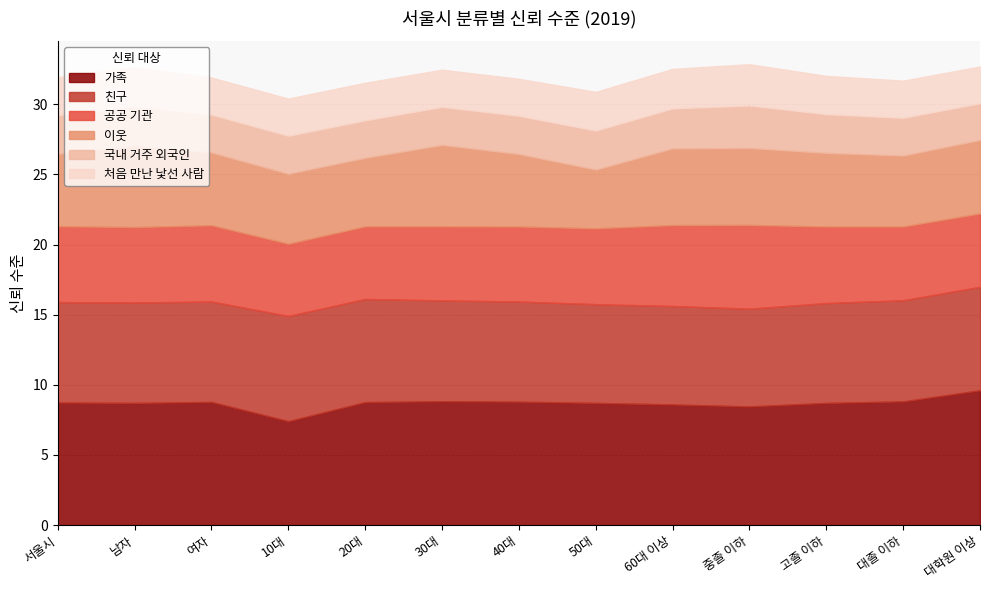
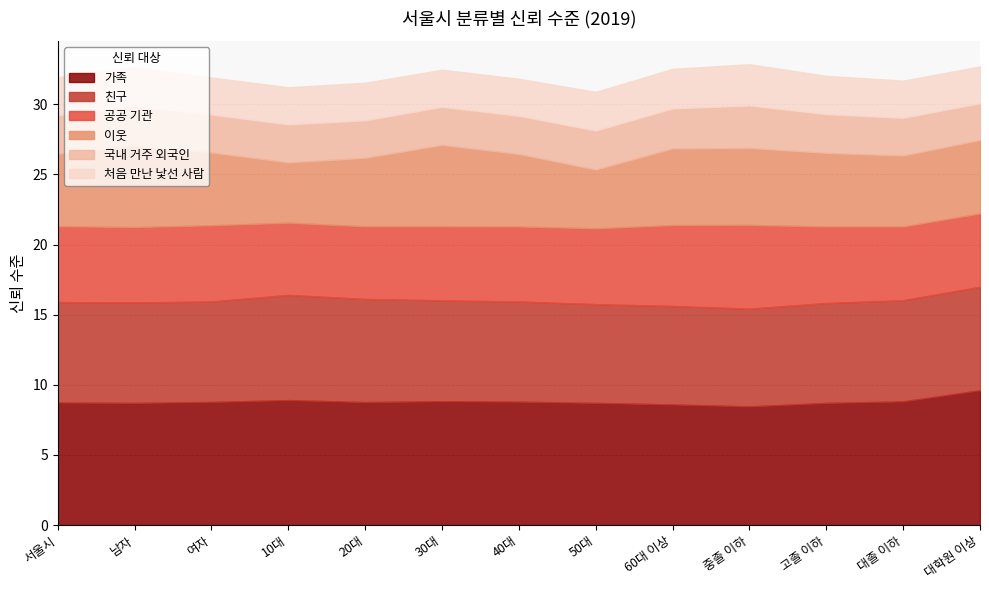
가족, 10대: 7.4 -> 8.9
이웃, 10대: 5.0 -> 4.3
